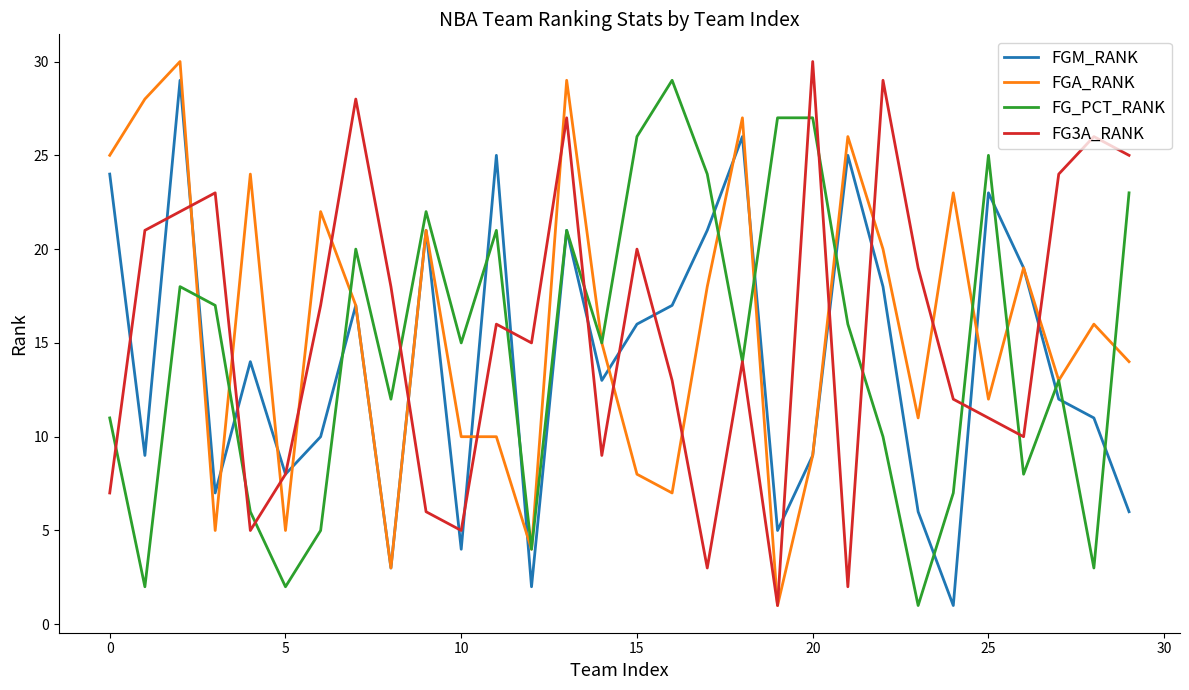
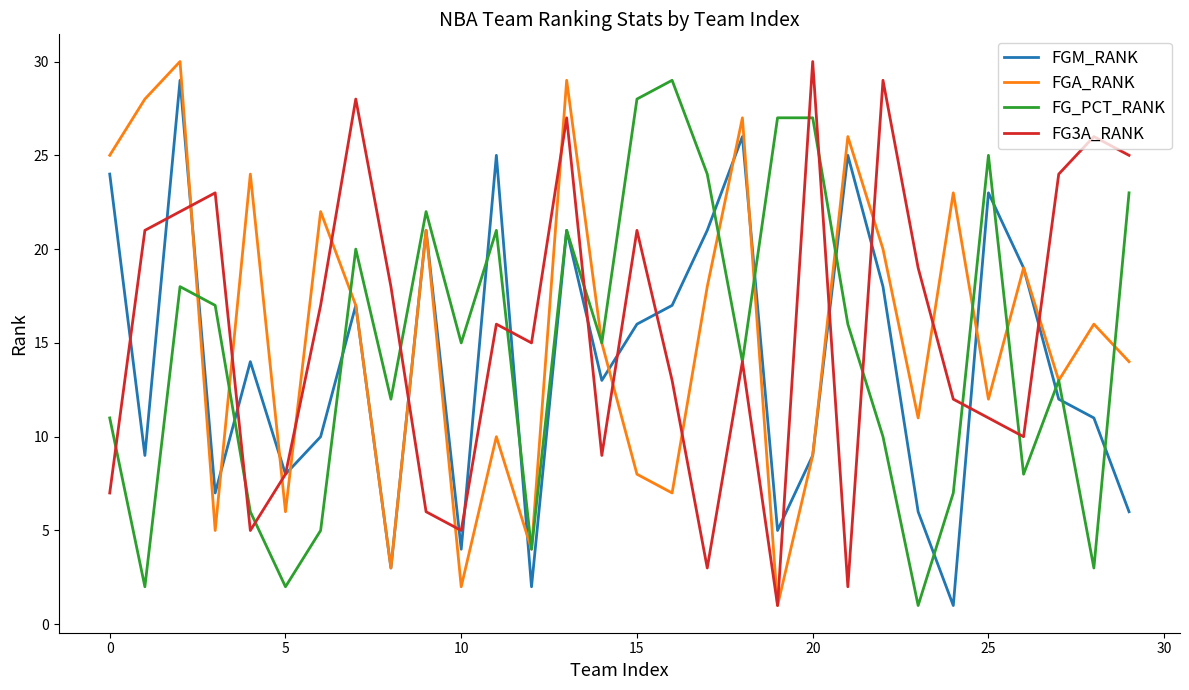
FGA_RANK, 5: 5 -> 6
FGA_RANK, 10: 10 -> 2
FG_PCT_RANK, 15: 26 -> 28
FG3A_RANK, 15: 20 -> 21
